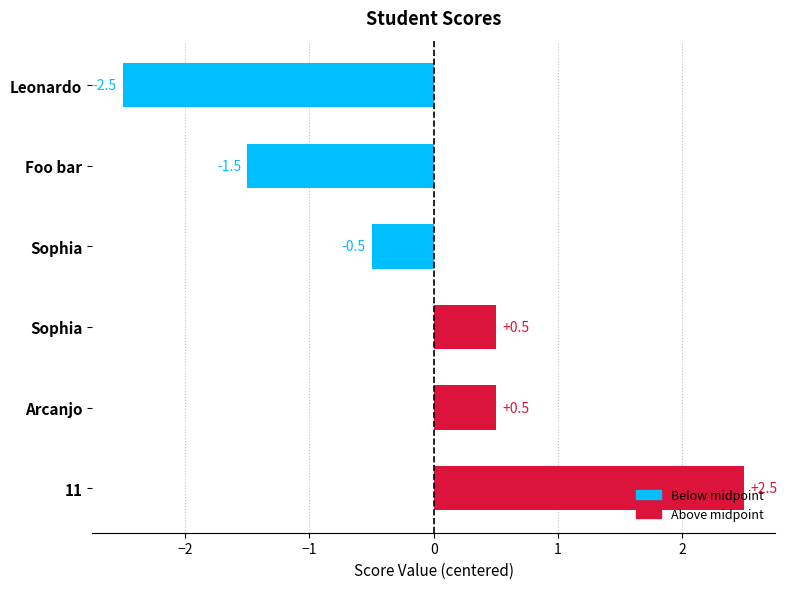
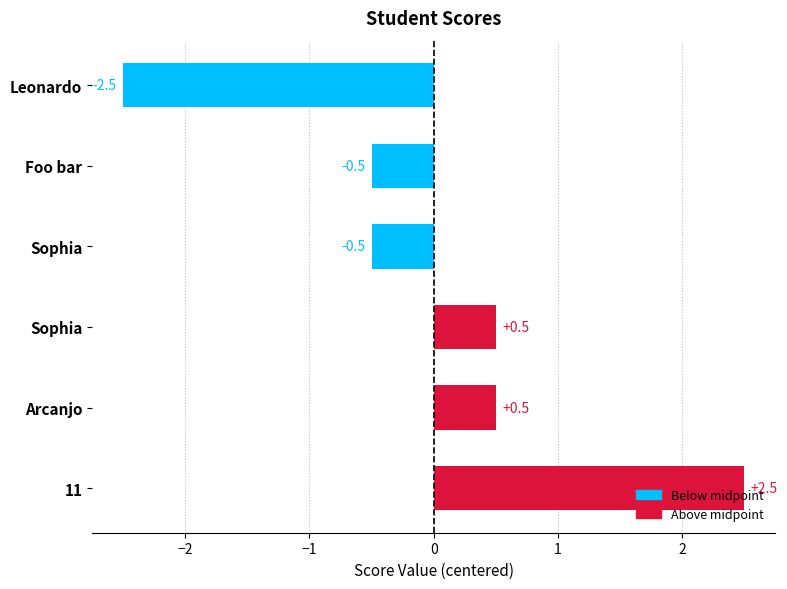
Foo bar: -1.5 -> -0.5
